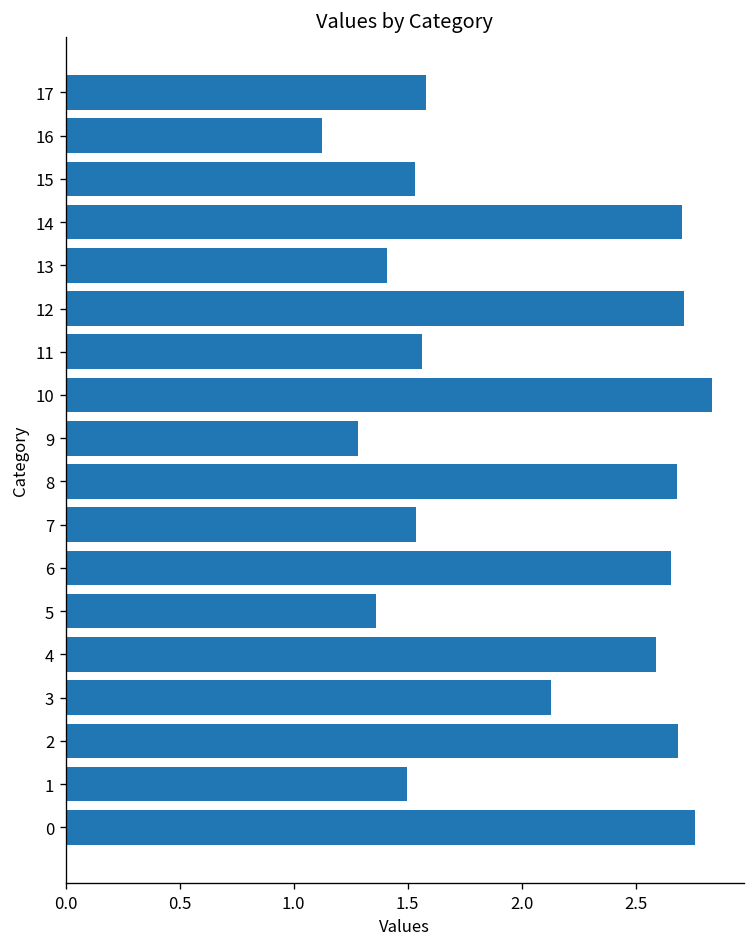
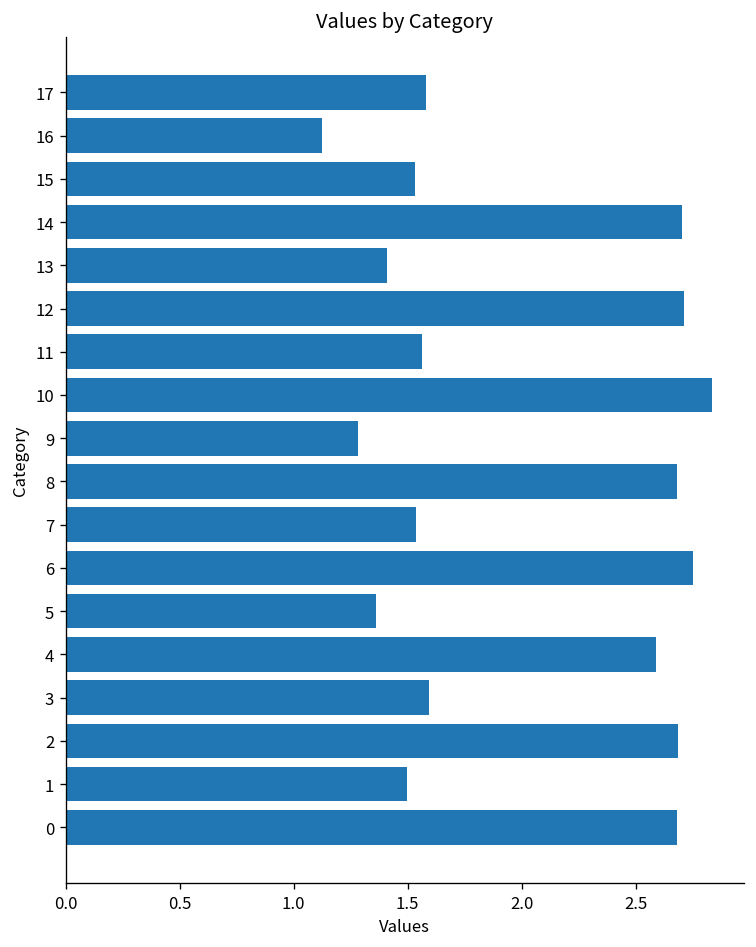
6: 2.66 -> 2.75
3: 2.13 -> 1.59
0: 2.76 -> 2.68
